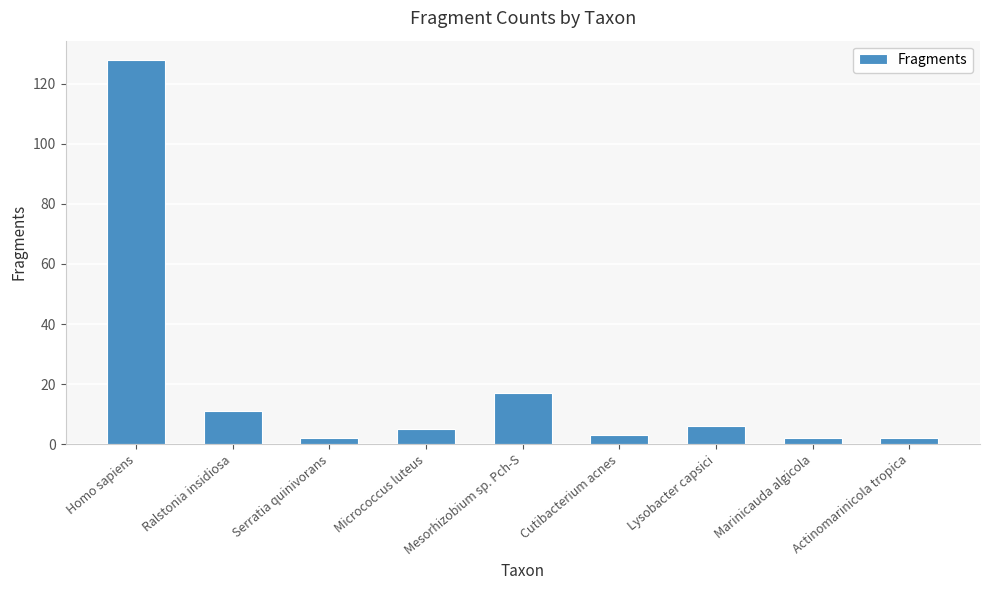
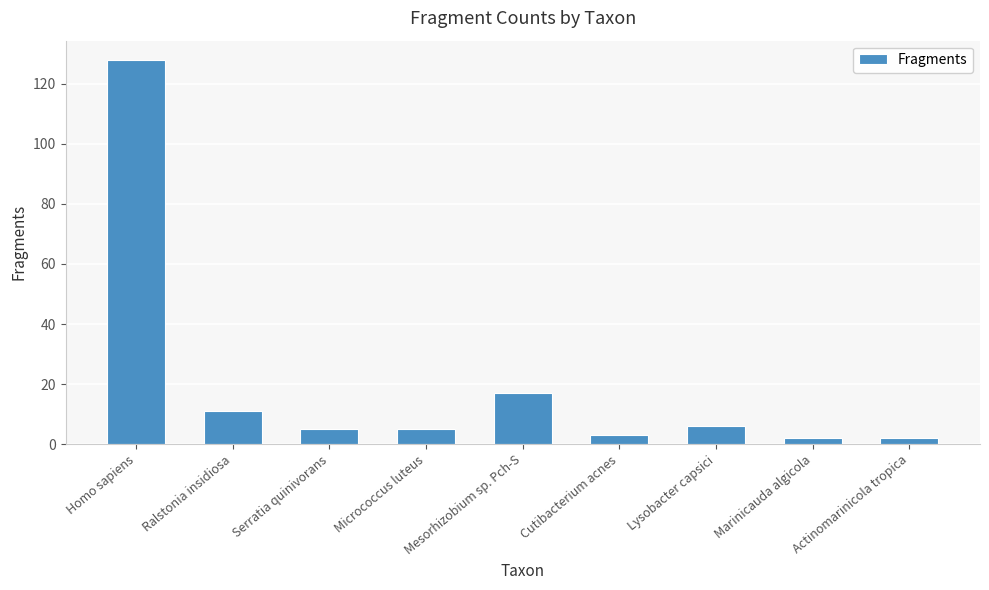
Serratia quinivorans: 2 -> 5
